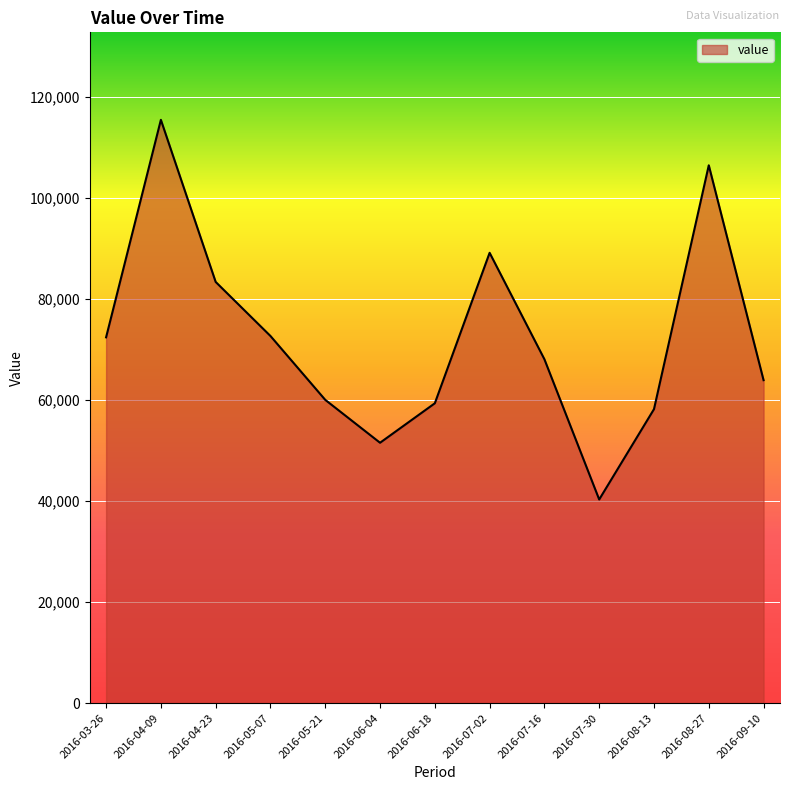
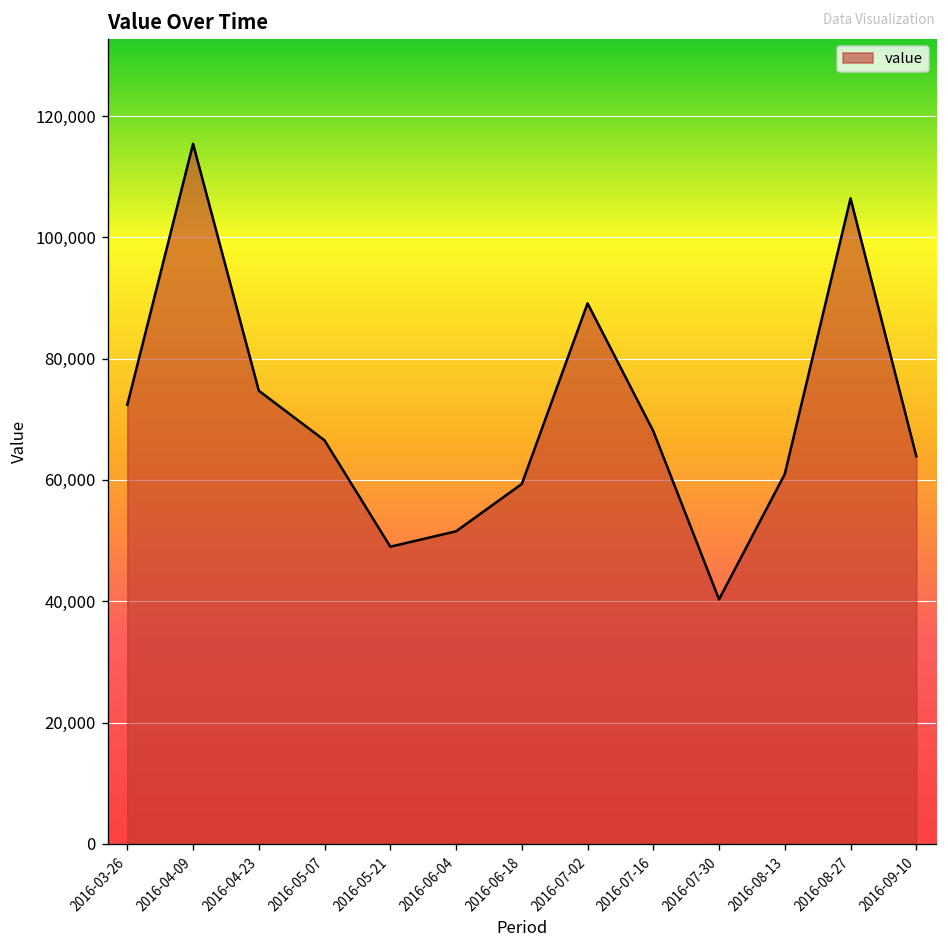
2016-04-23: 83,000 -> 75,000
2016-05-07: 73,000 -> 67,000
2016-05-21: 60,000 -> 49,000
2016-08-13: 58,000 -> 61,000
